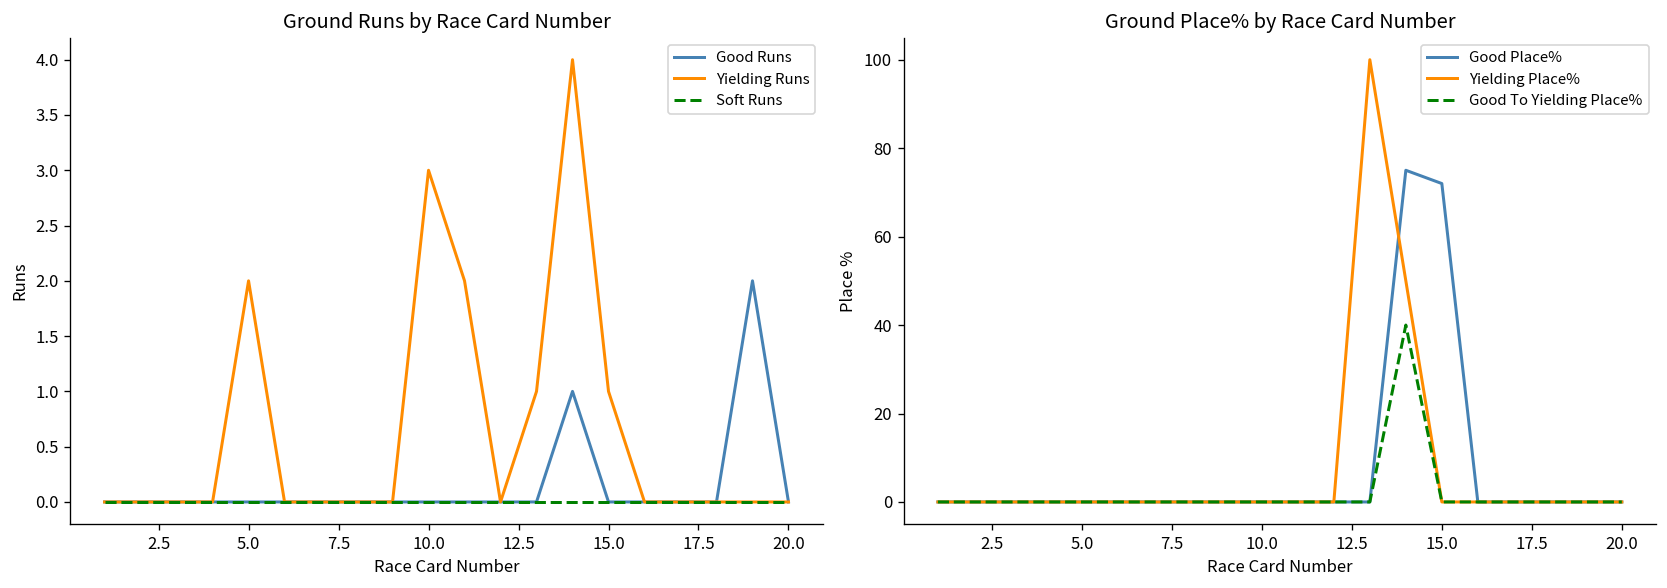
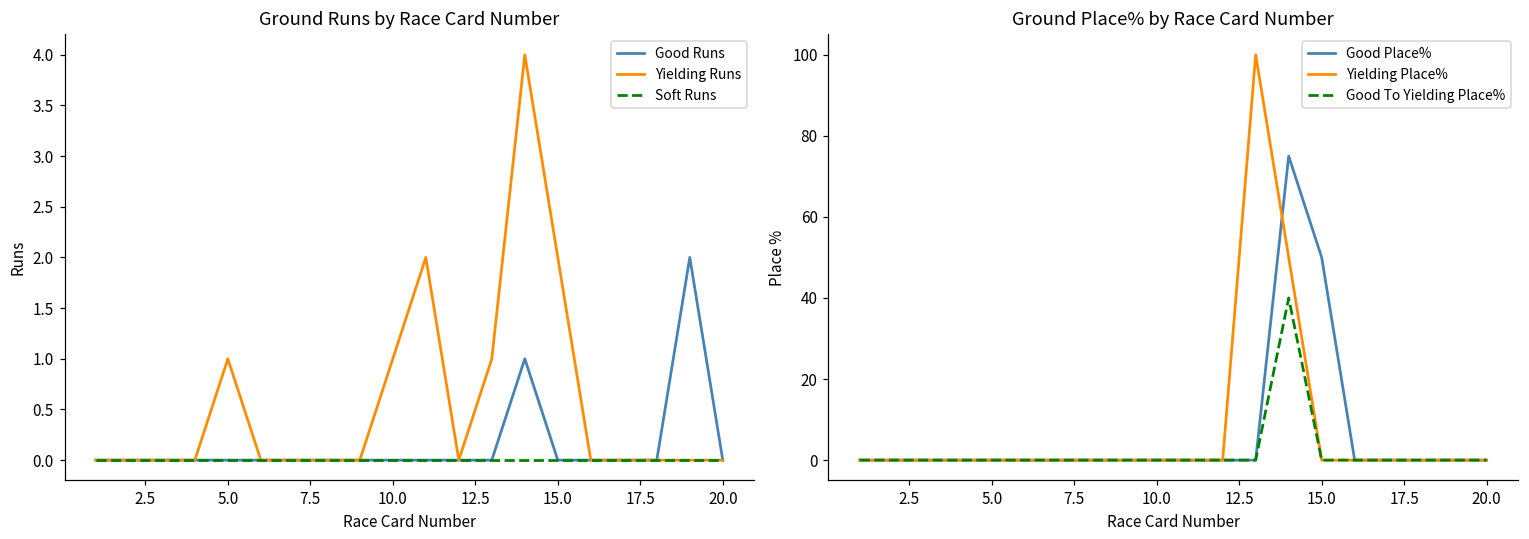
Ground Runs by Race Card Number, Yielding Runs, 5.0: 2 -> 1
Ground Runs by Race Card Number, Yielding Runs, 10.0: 3 -> 1
Ground Runs by Race Card Number, Yielding Runs, 15.0: 1 -> 2
Ground Place% by Race Card Number, Good Place%, 15.0: 72 -> 50
